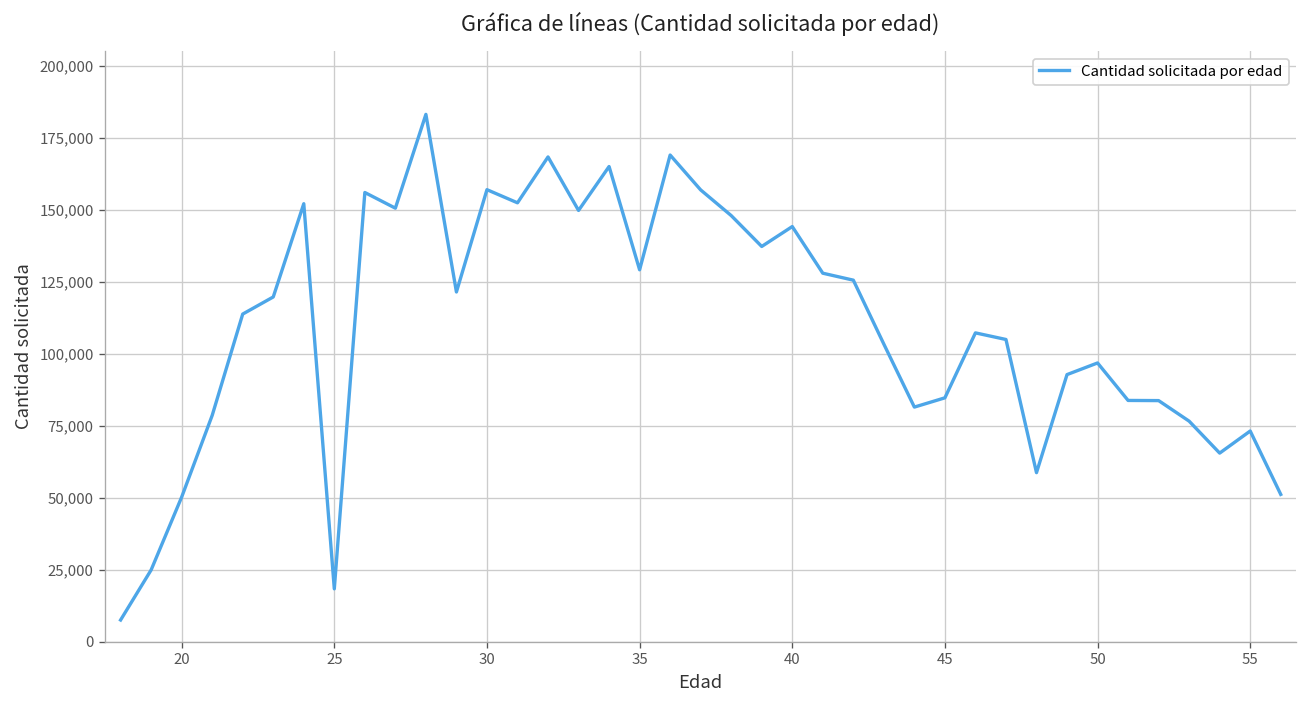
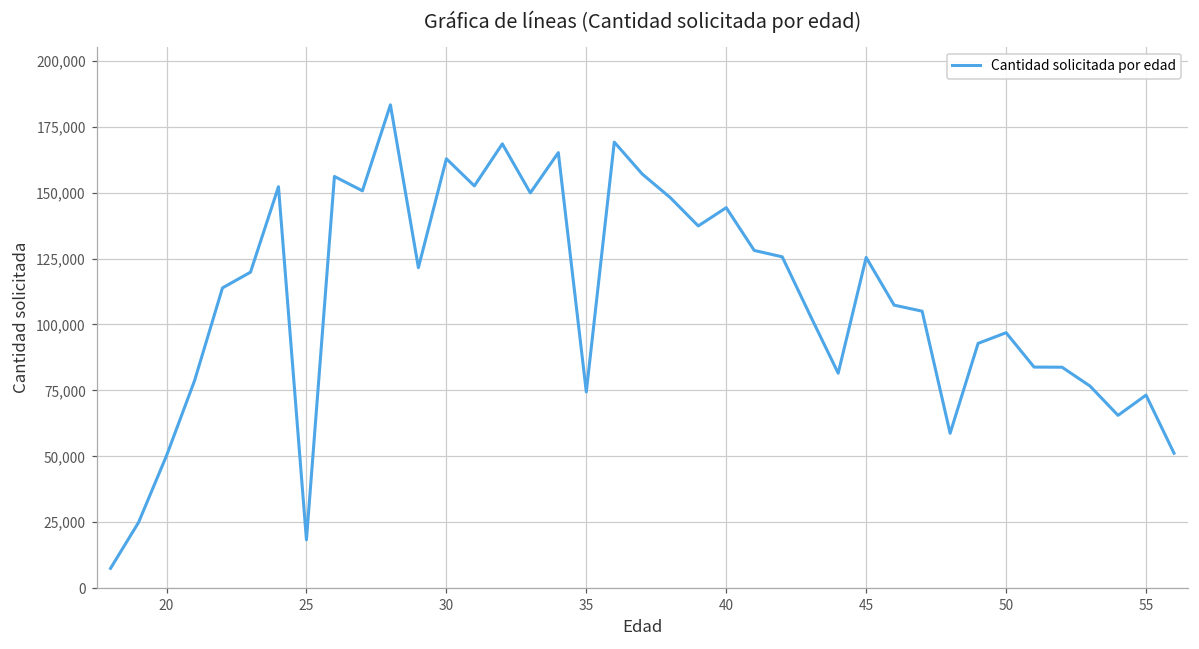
30: 157,000 -> 163,000
35: 129,000 -> 74,000
45: 85,000 -> 125,000
